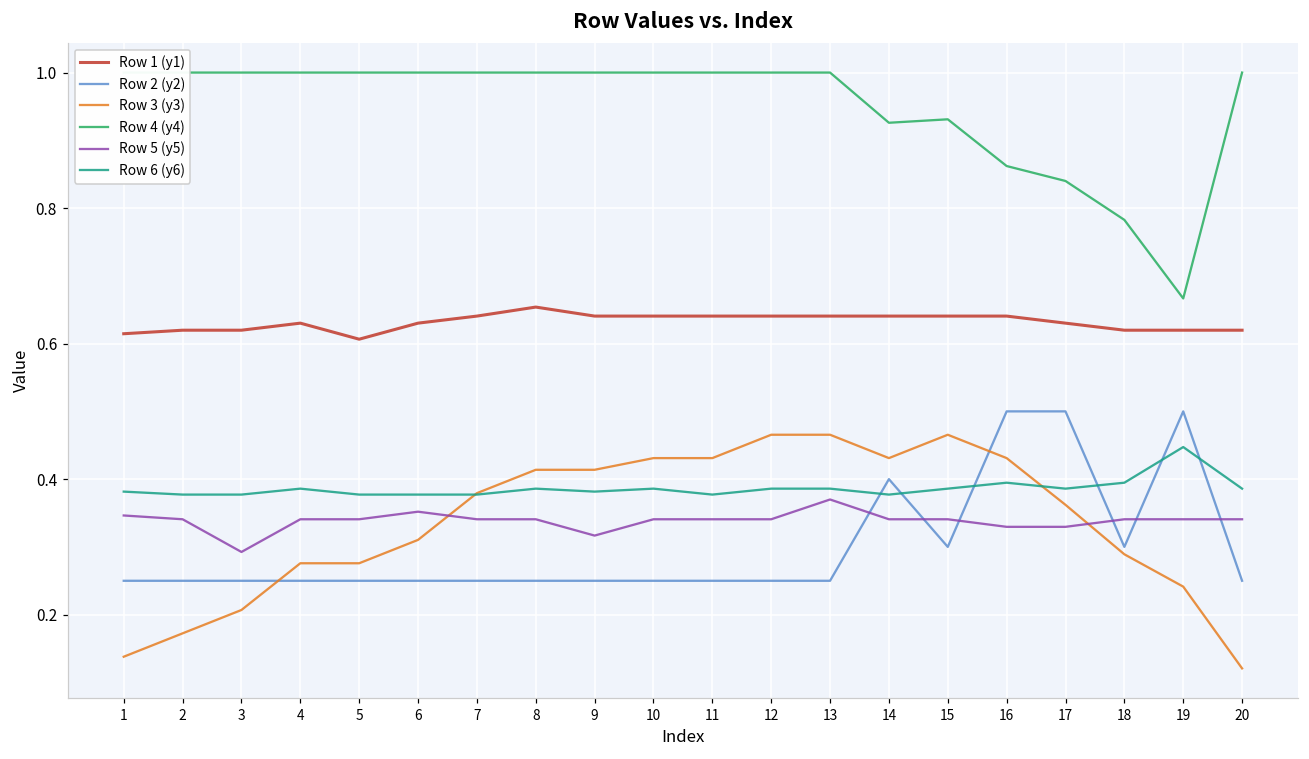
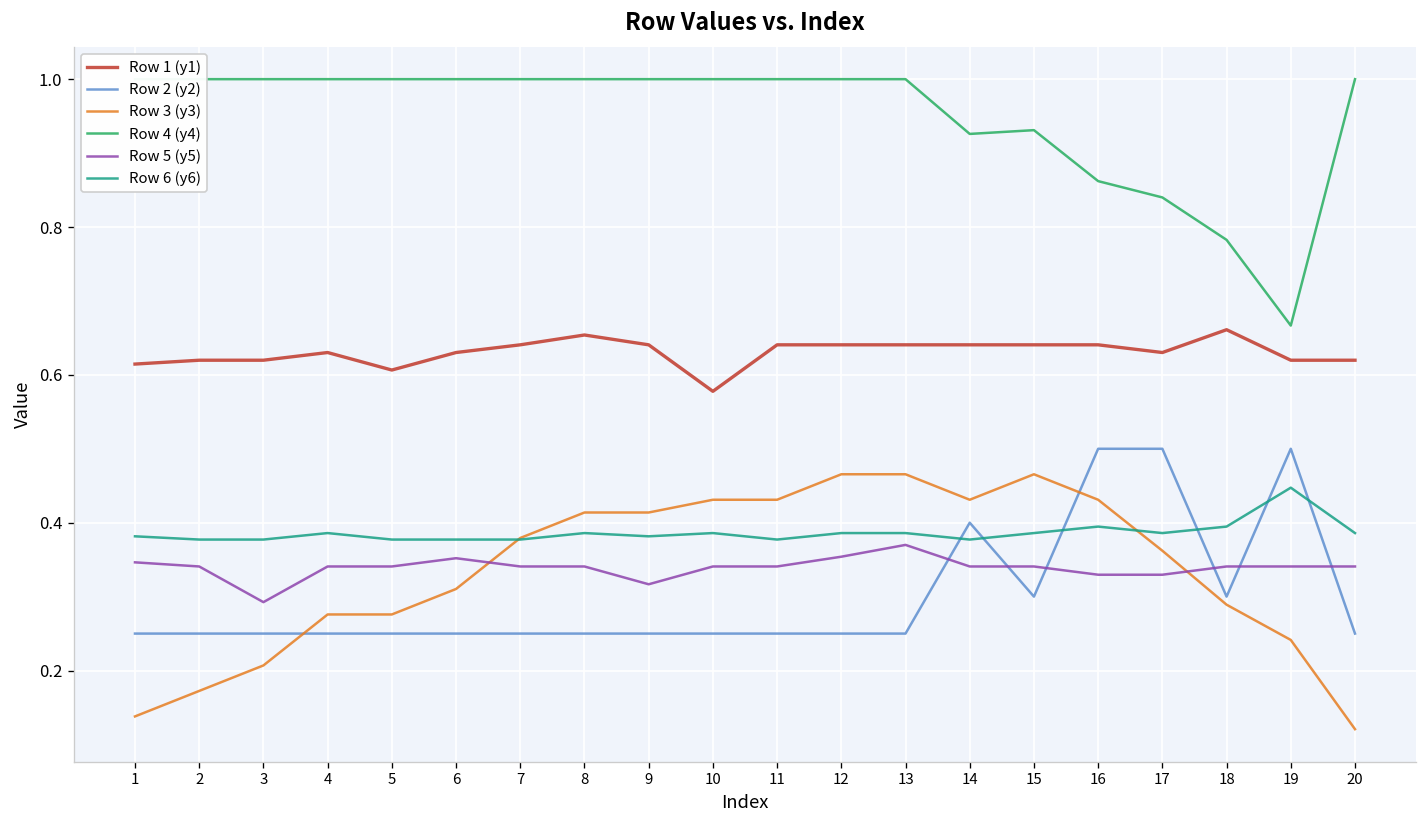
Row 1 (y1), 10: 0.64 -> 0.58
Row 5 (y5), 12: 0.34 -> 0.35
Row 1 (y1), 18: 0.62 -> 0.66
